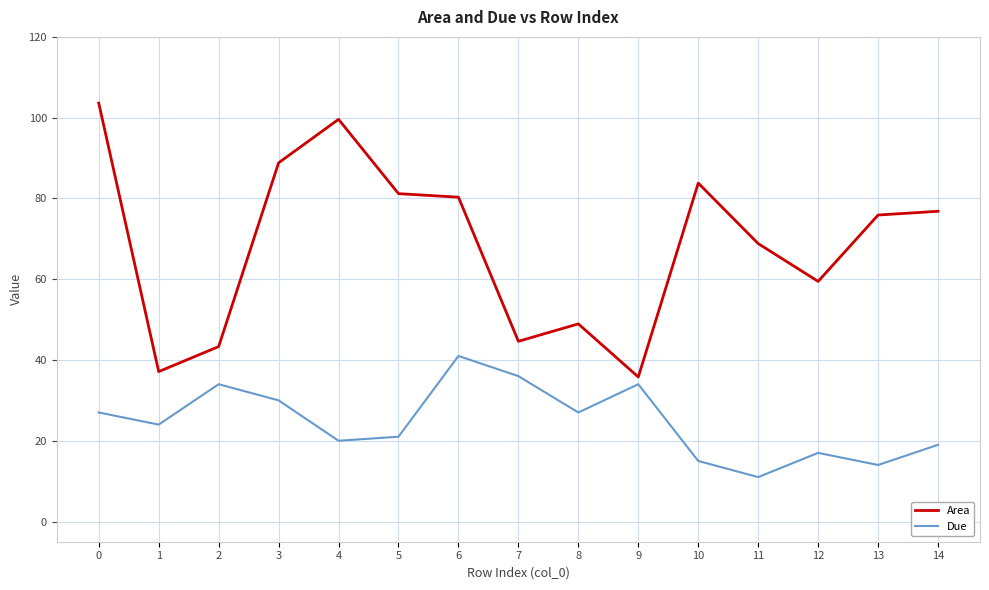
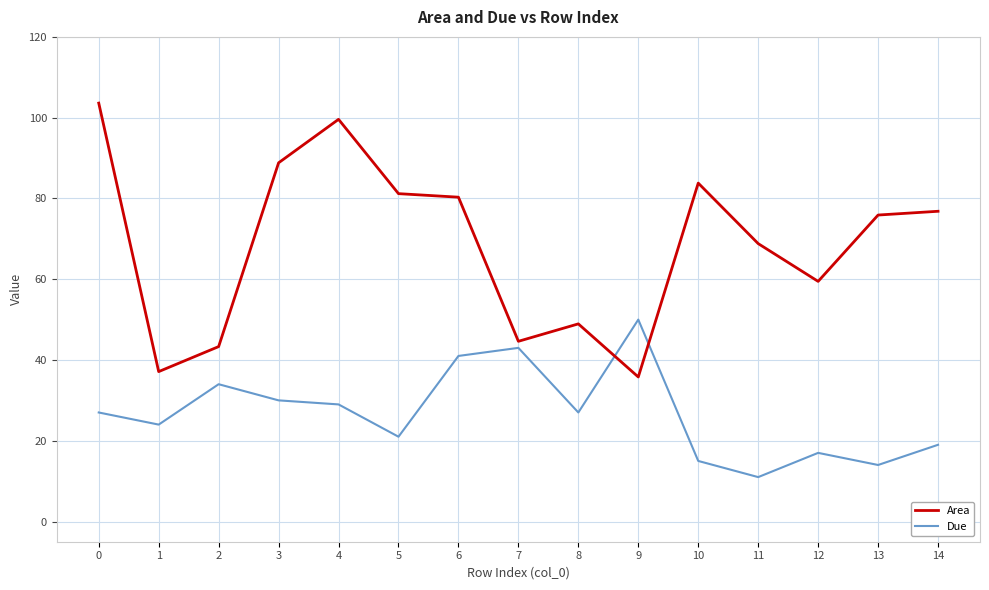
Due, 4: 20 -> 29
Due, 7: 36 -> 43
Due, 9: 34 -> 50
